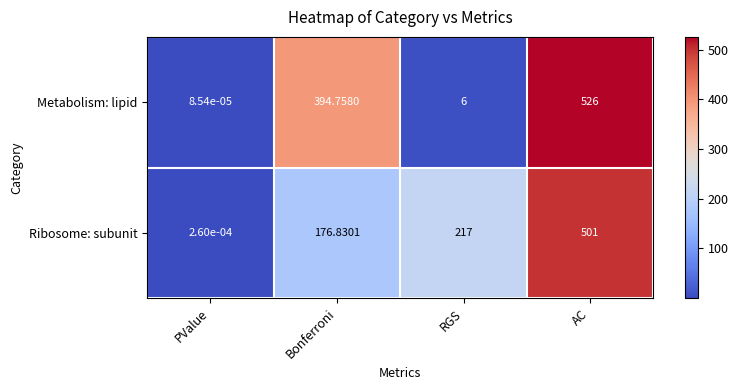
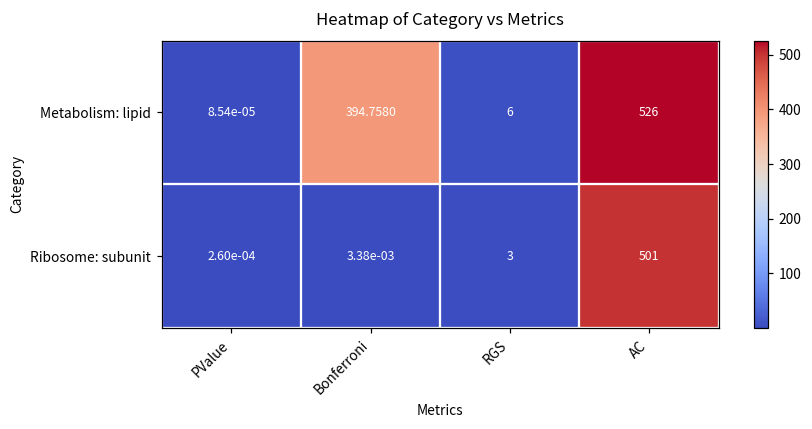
Ribosome: subunit, Bonferroni: 176.8301 -> 3.38e-03
Ribosome: subunit, RGS: 217 -> 3
